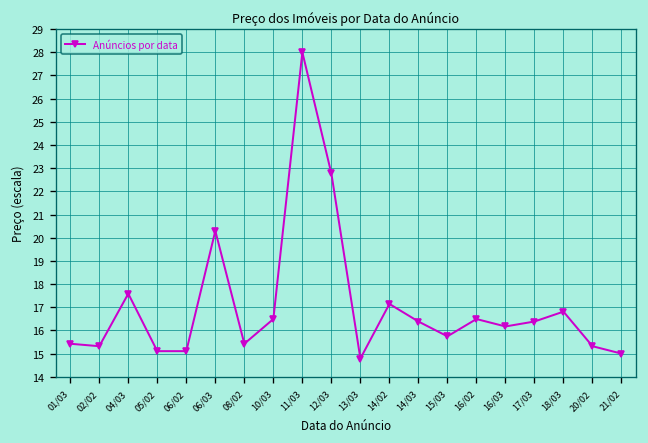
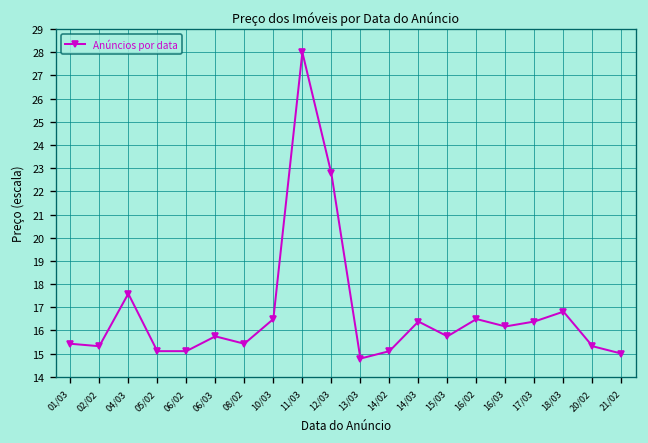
06/03: 20.3 -> 15.7
14/02: 17.1 -> 15.1
